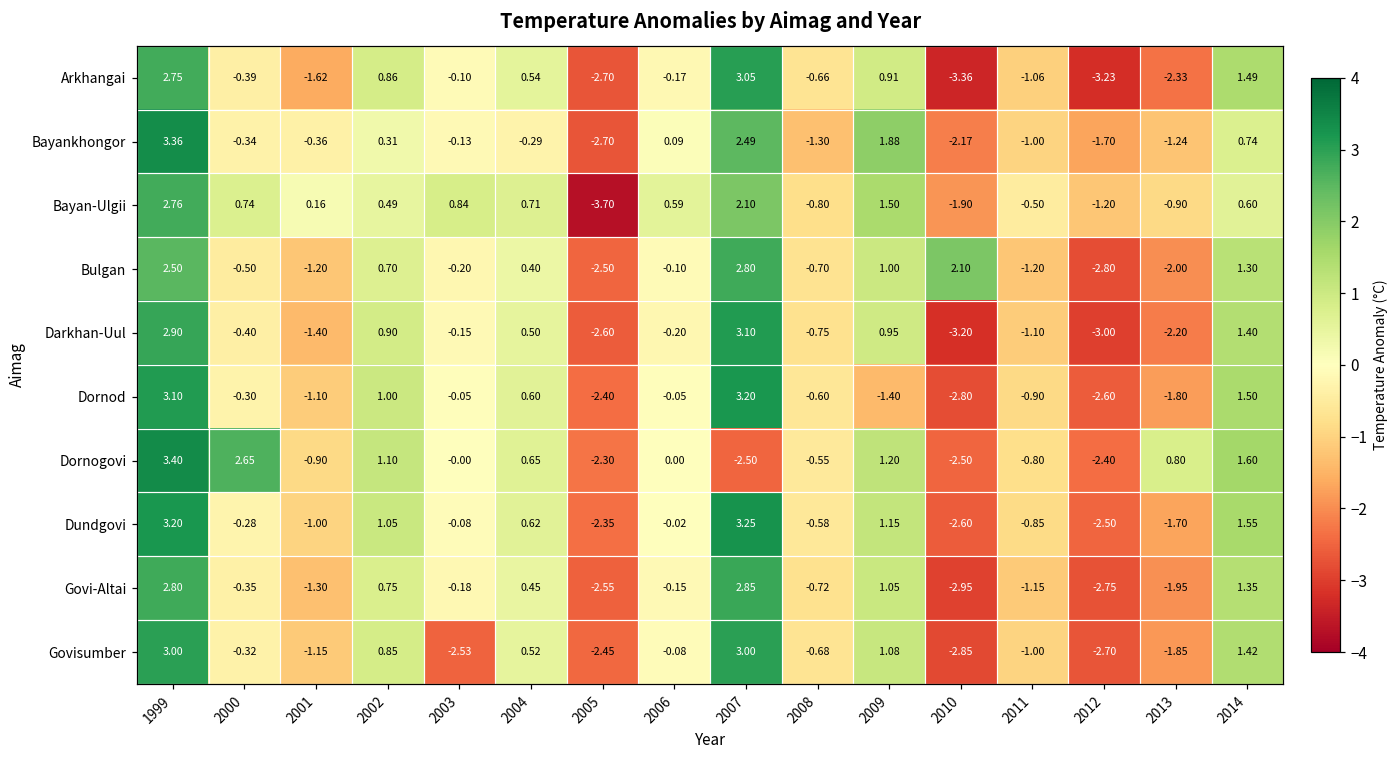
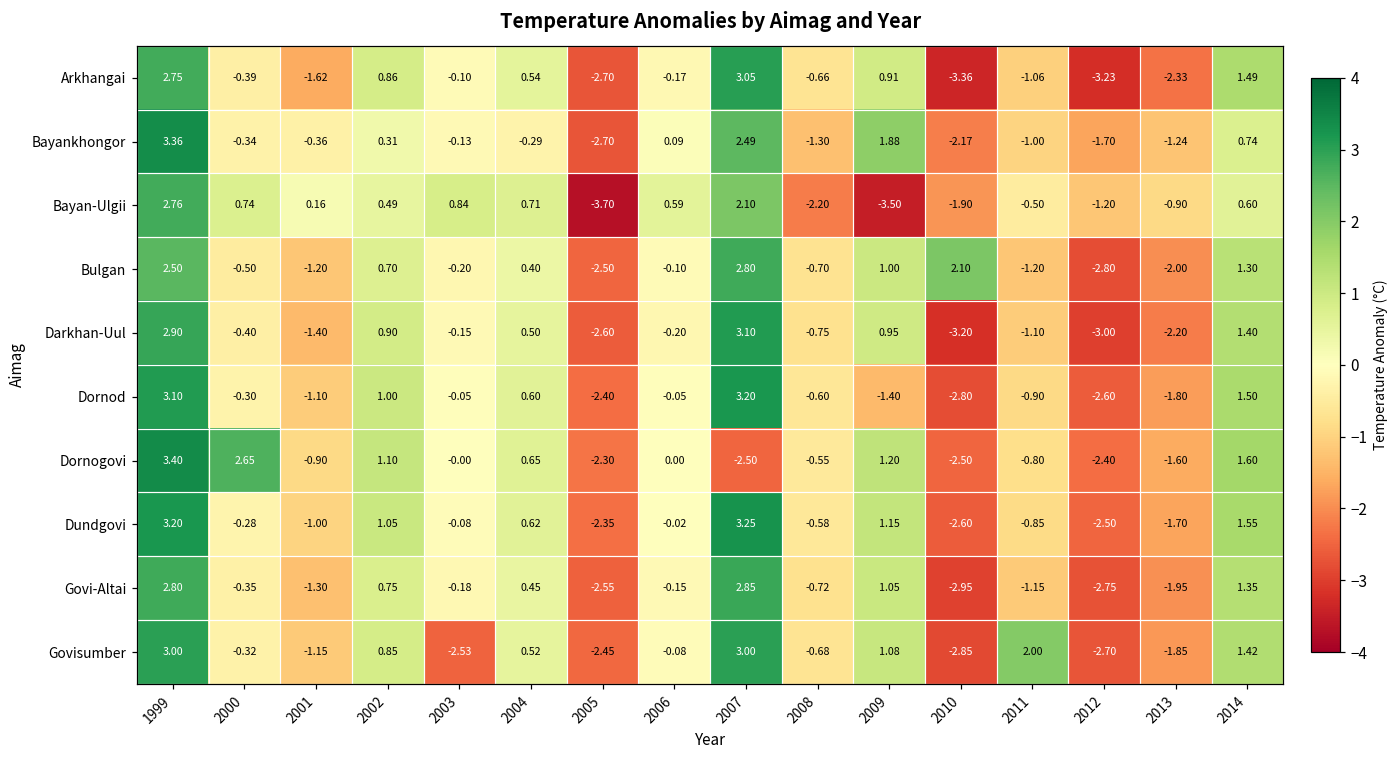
Bayan-Ulgii, 2008: -0.80 -> -2.20
Bayan-Ulgii, 2009: 1.50 -> -3.50
Dornogovi, 2013: 0.80 -> -1.60
Govisumber, 2011: -1.00 -> 2.00
